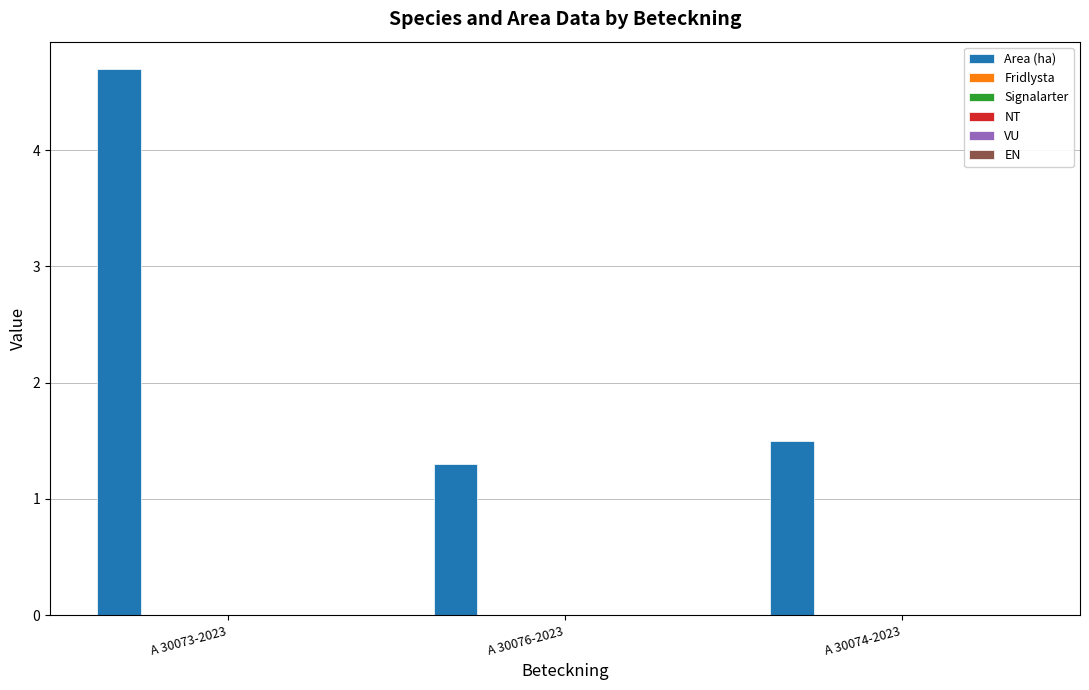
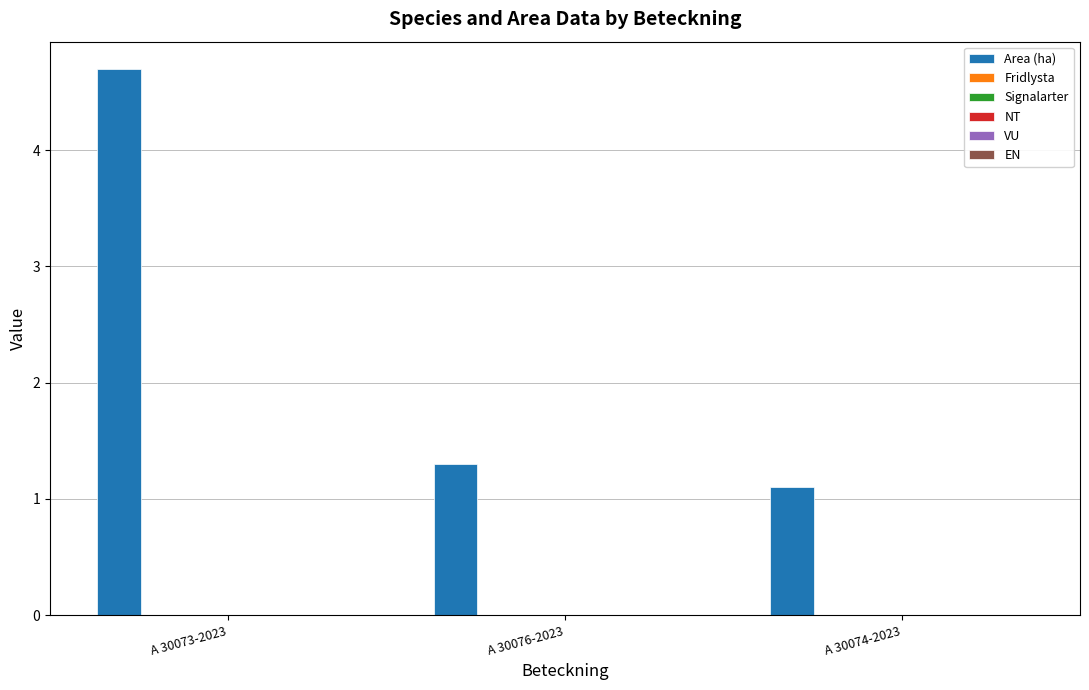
Area (ha), A 30074-2023: 1.5 -> 1.1
